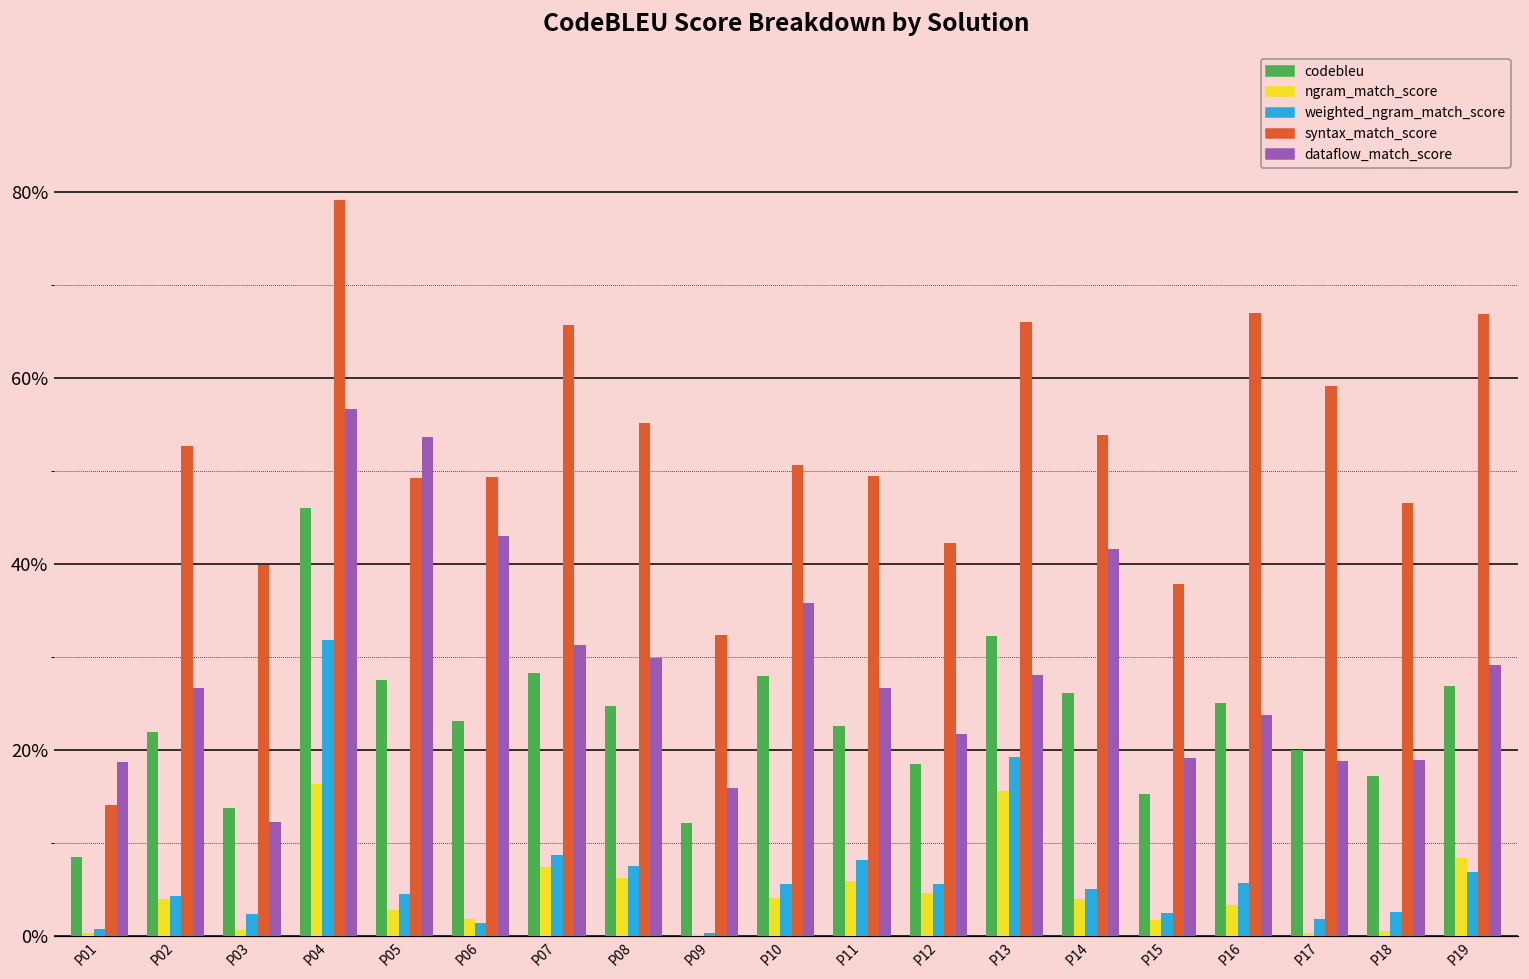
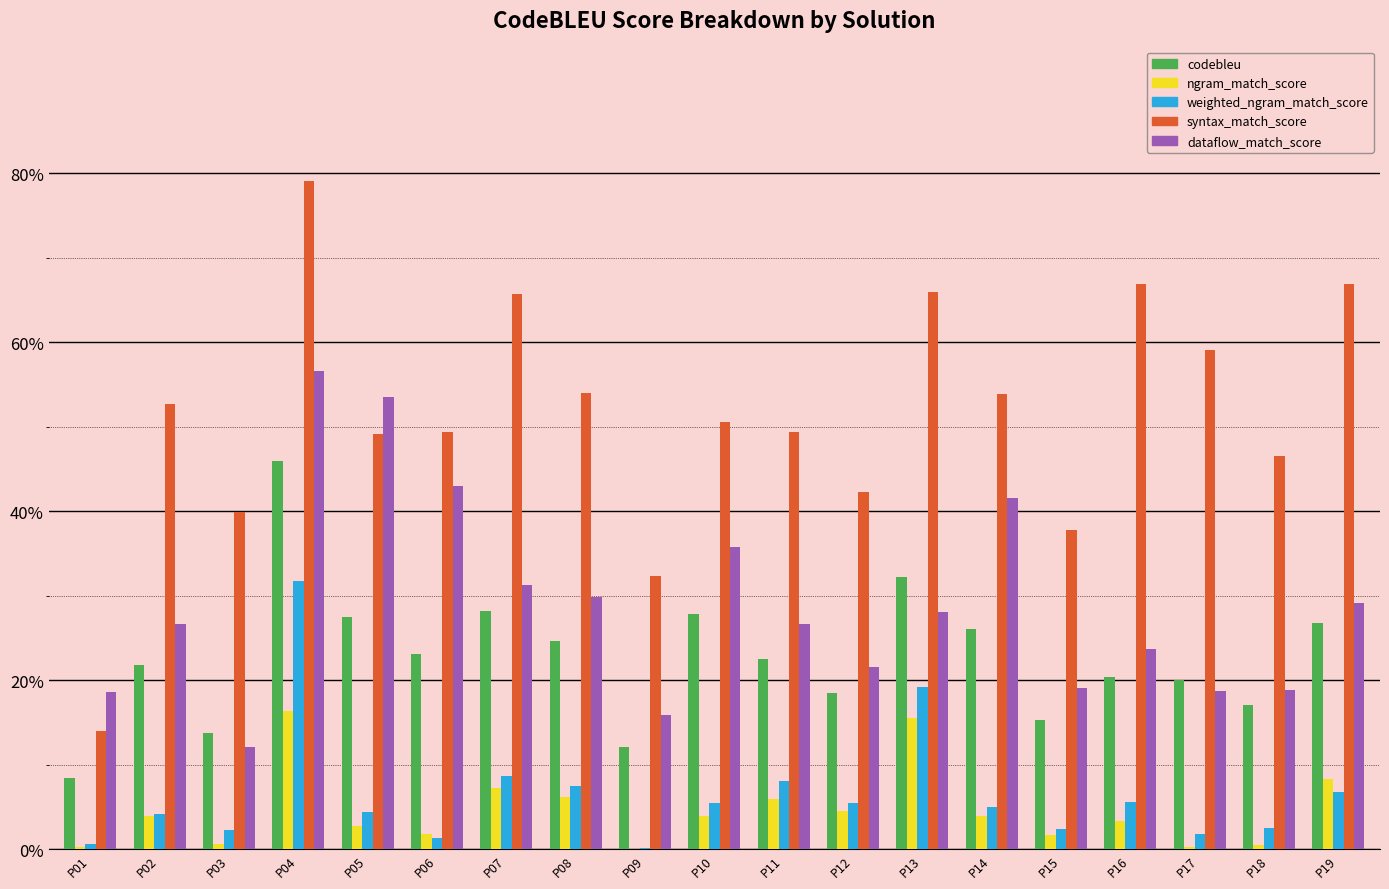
syntax_match_score, P08: 55% -> 54%
codebleu, P16: 25% -> 20%
